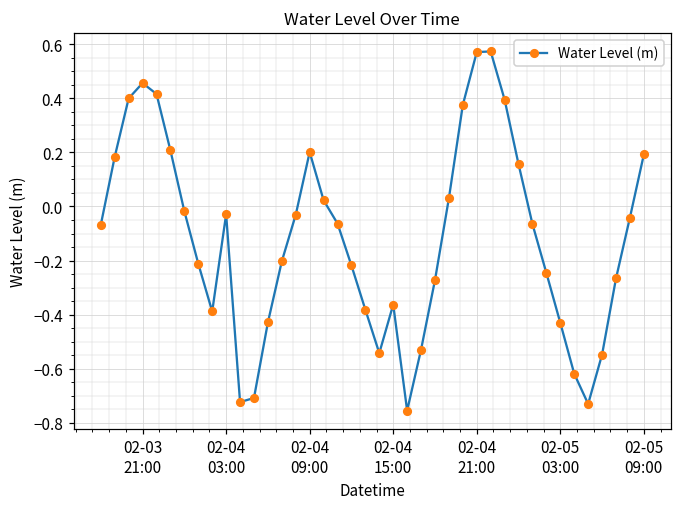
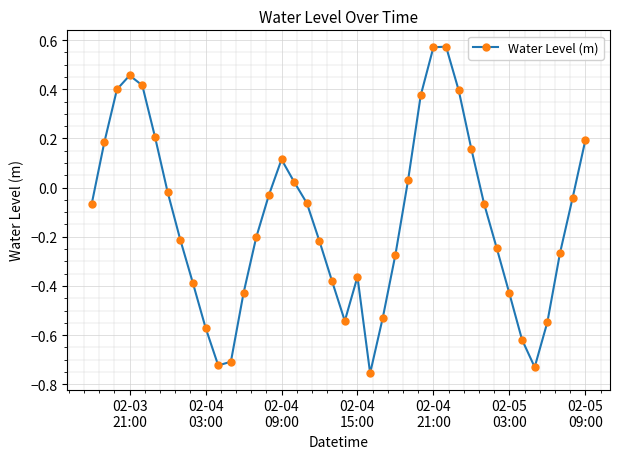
02-04 03:00: -0.03 -> -0.57
02-04 09:00: 0.20 -> 0.11
